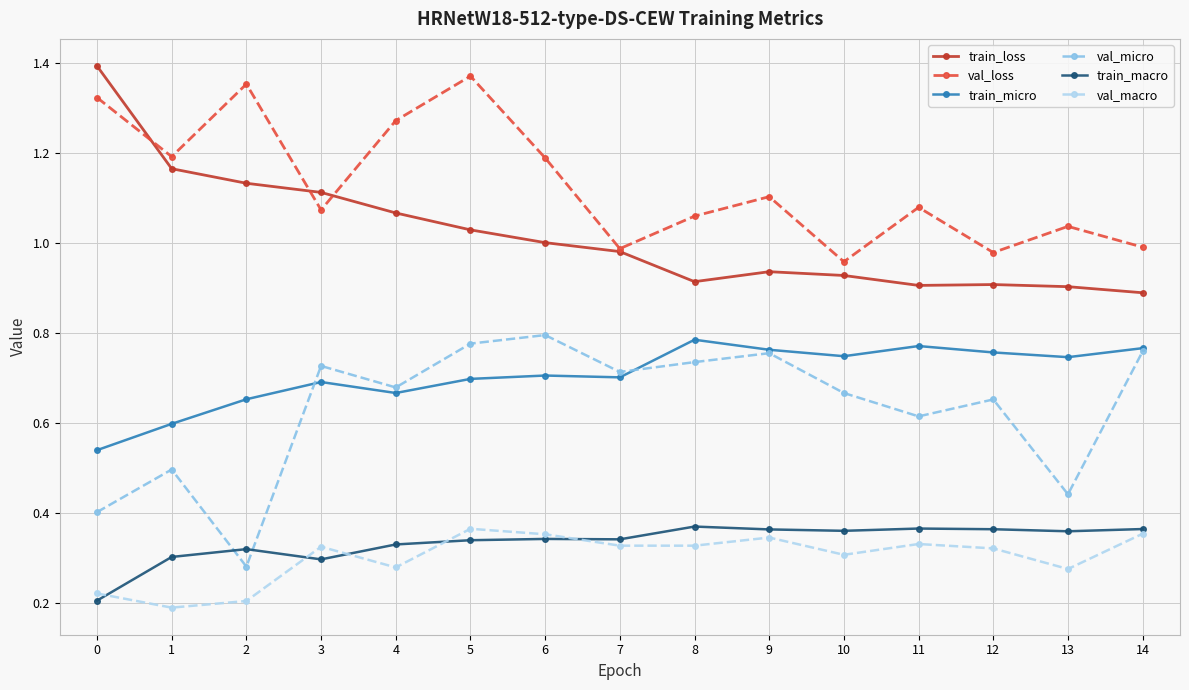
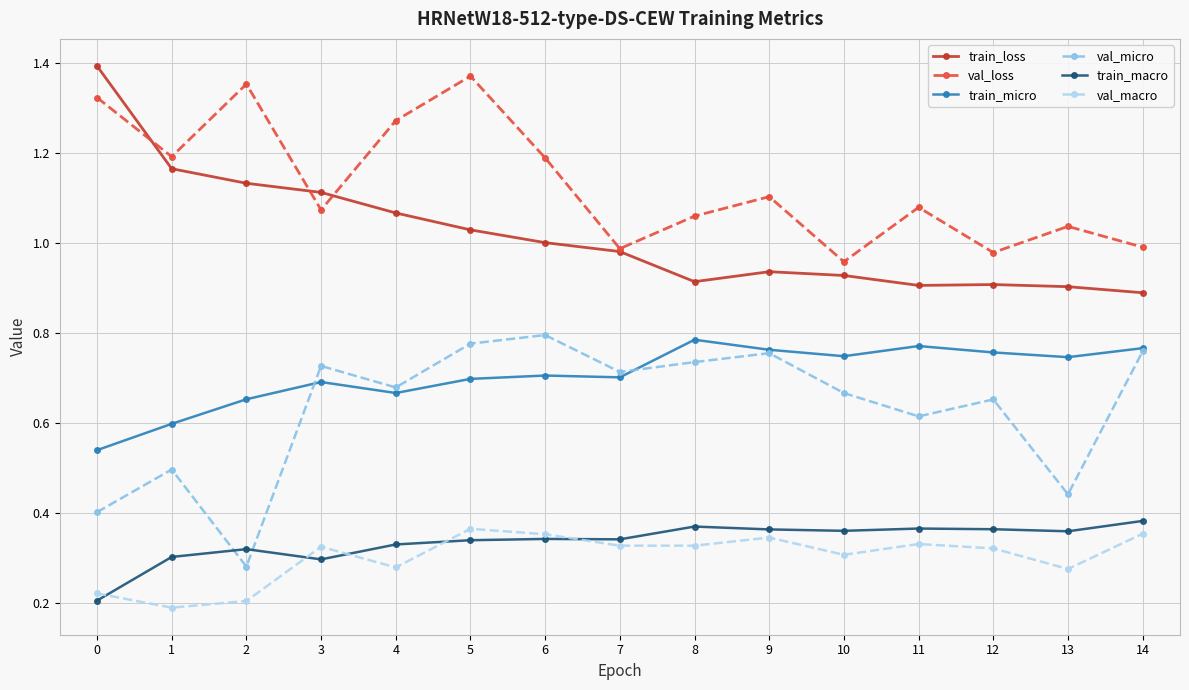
train_macro, 14: 0.36 -> 0.38
